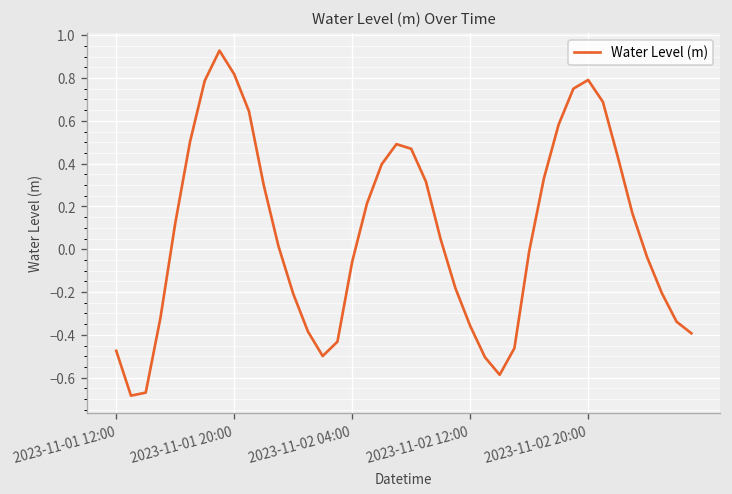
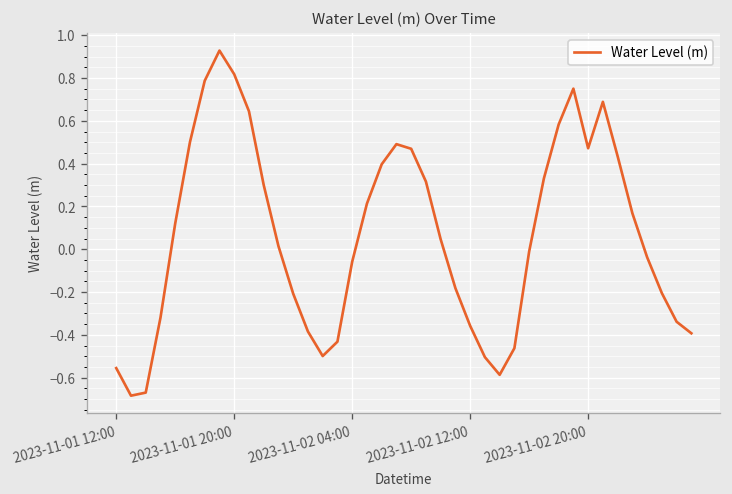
2023-11-01 12:00: -0.47 -> -0.56
2023-11-02 20:00: 0.79 -> 0.47
